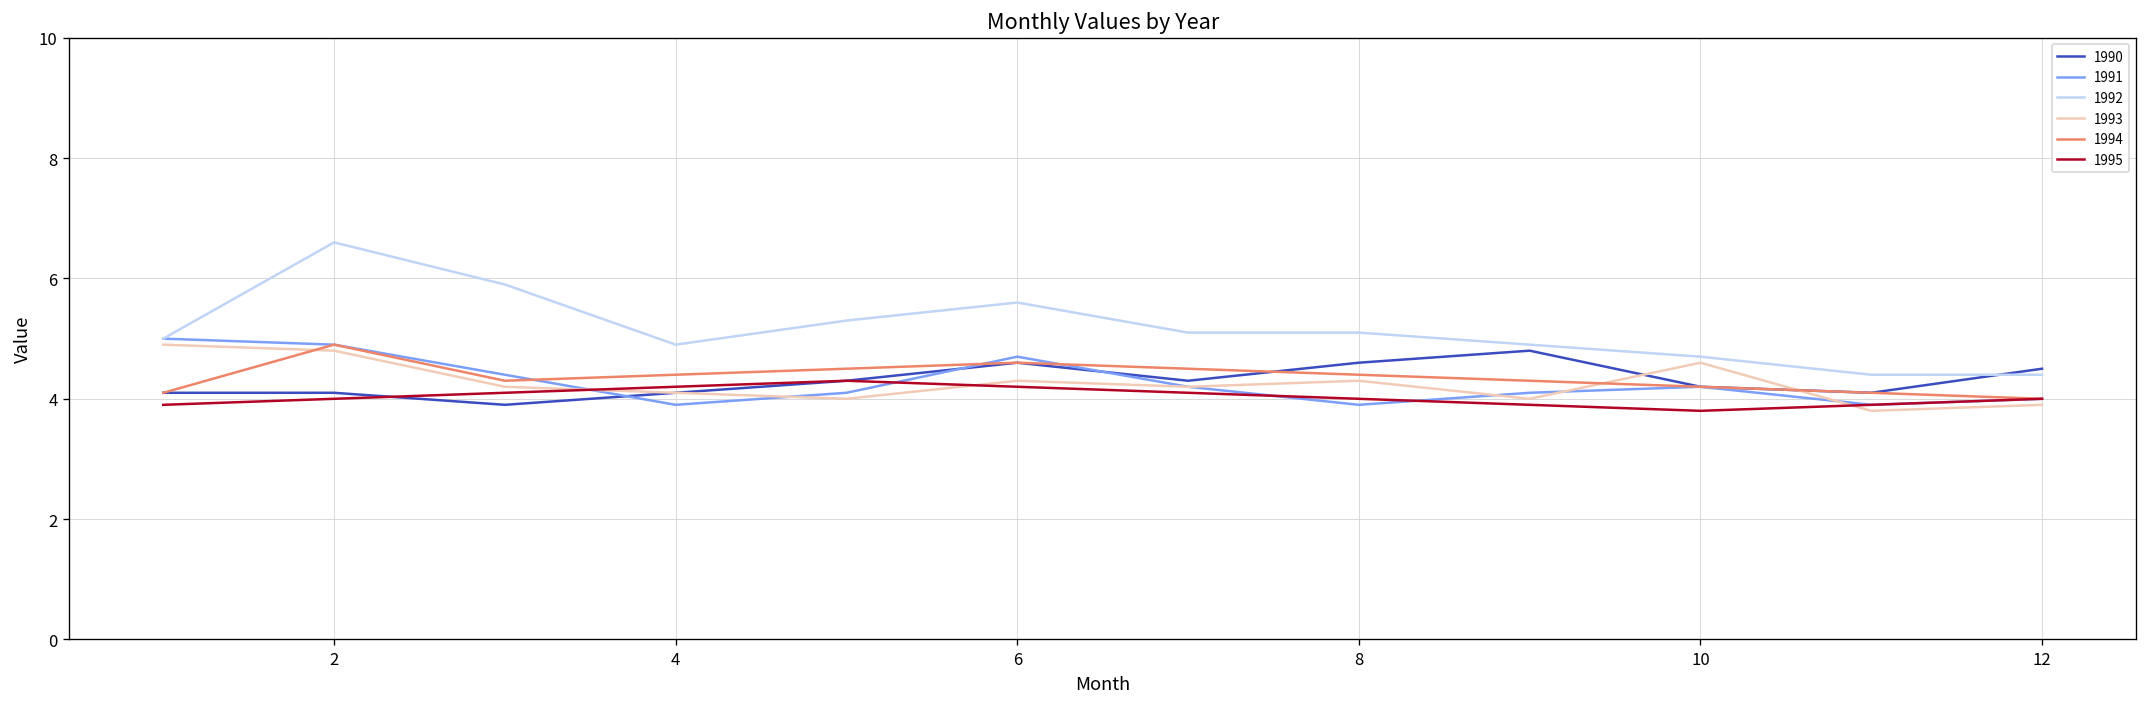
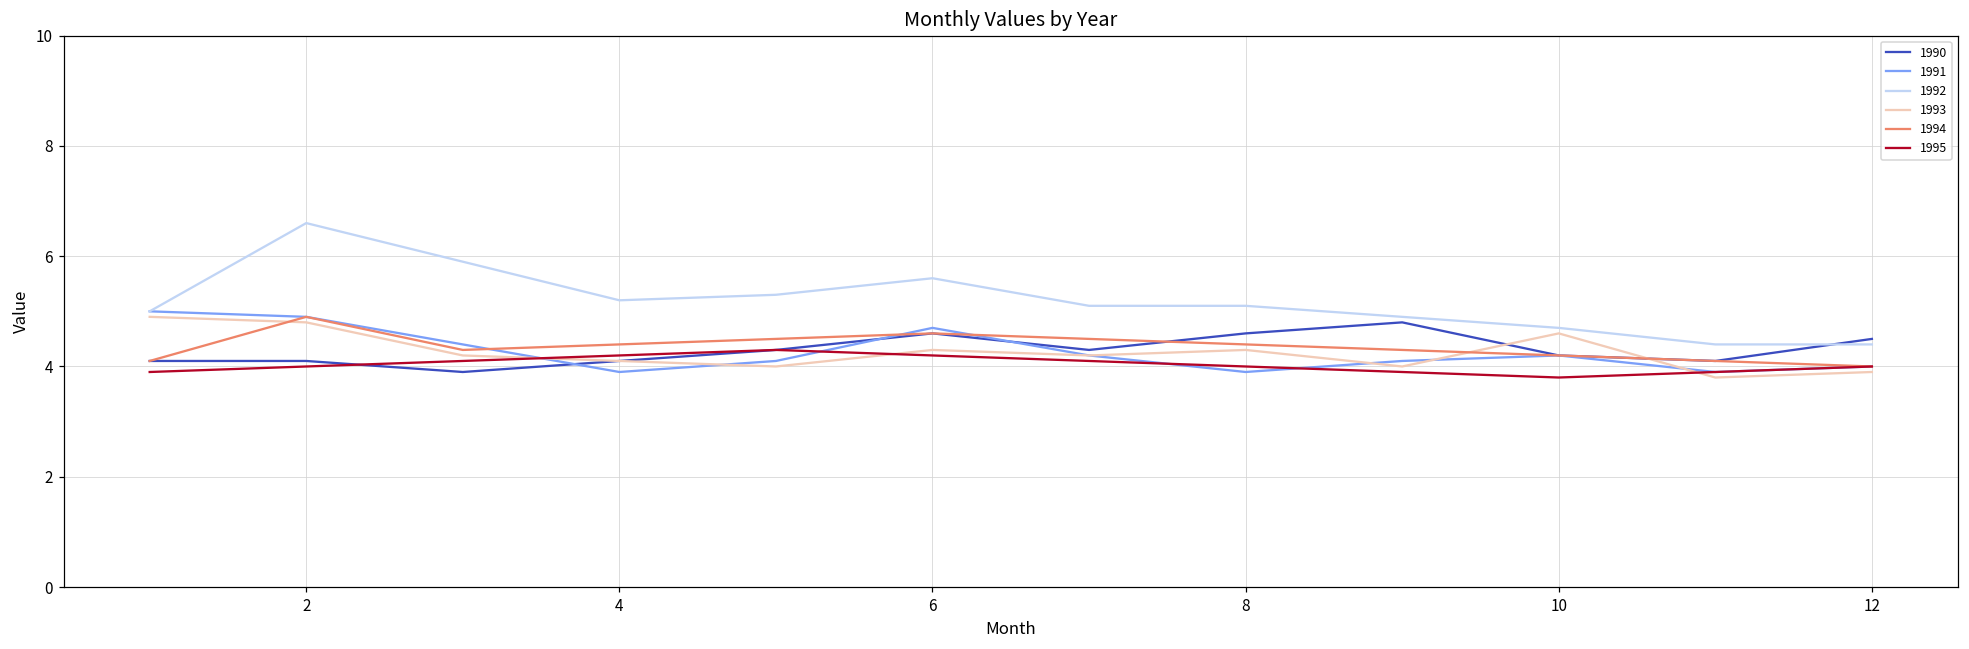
1992, 4: 4.9 -> 5.2
